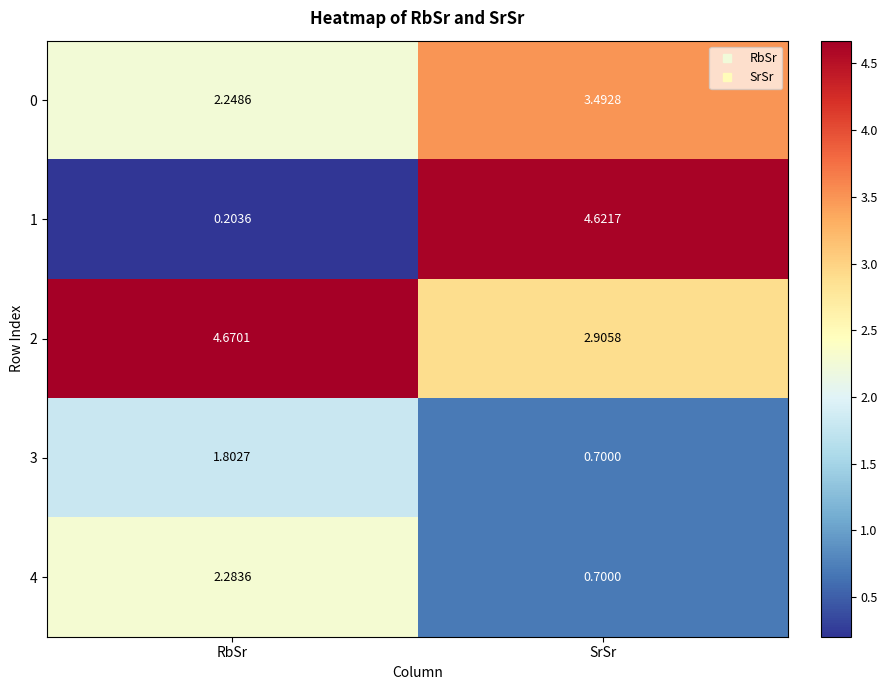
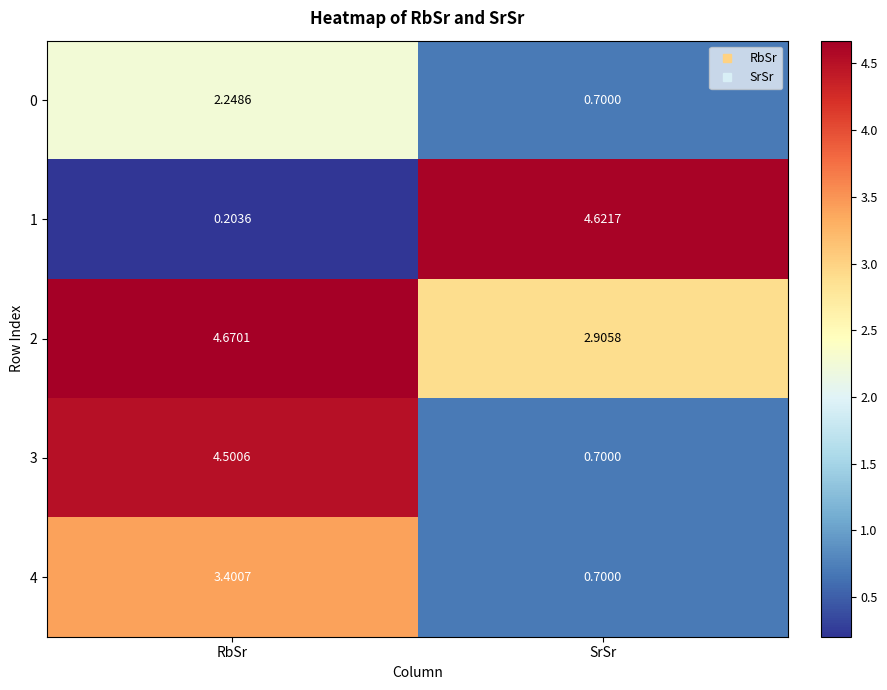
0, SrSr: 3.4928 -> 0.7000
3, RbSr: 1.8027 -> 4.5006
4, RbSr: 2.2836 -> 3.4007
